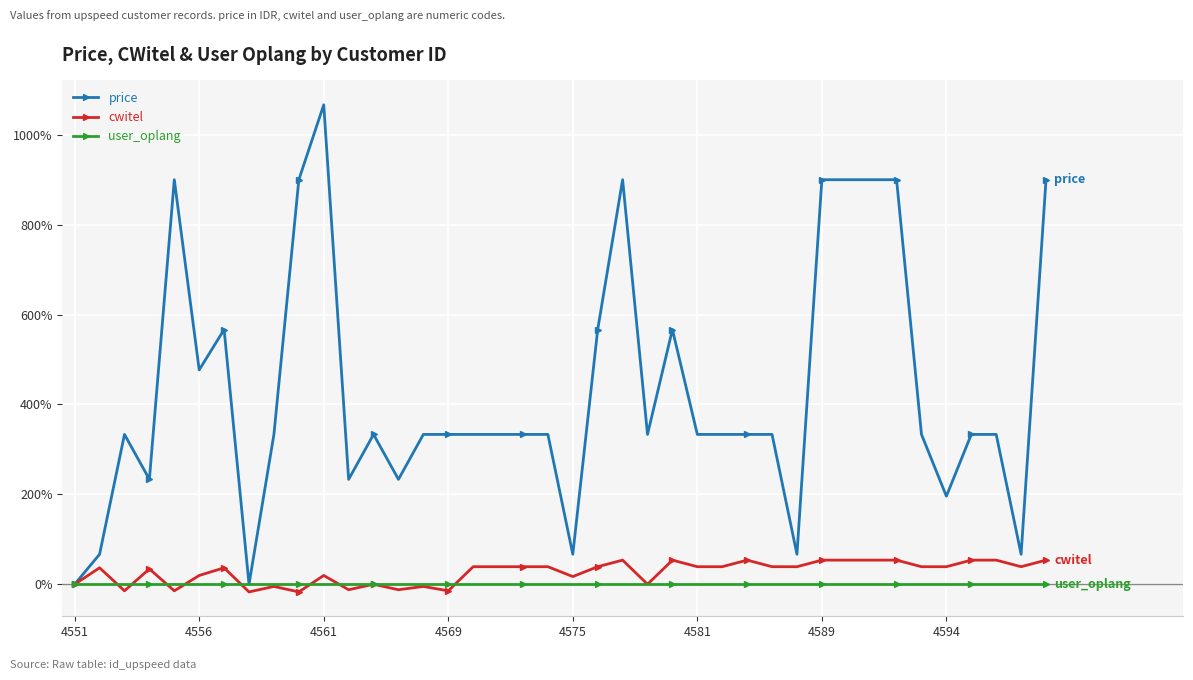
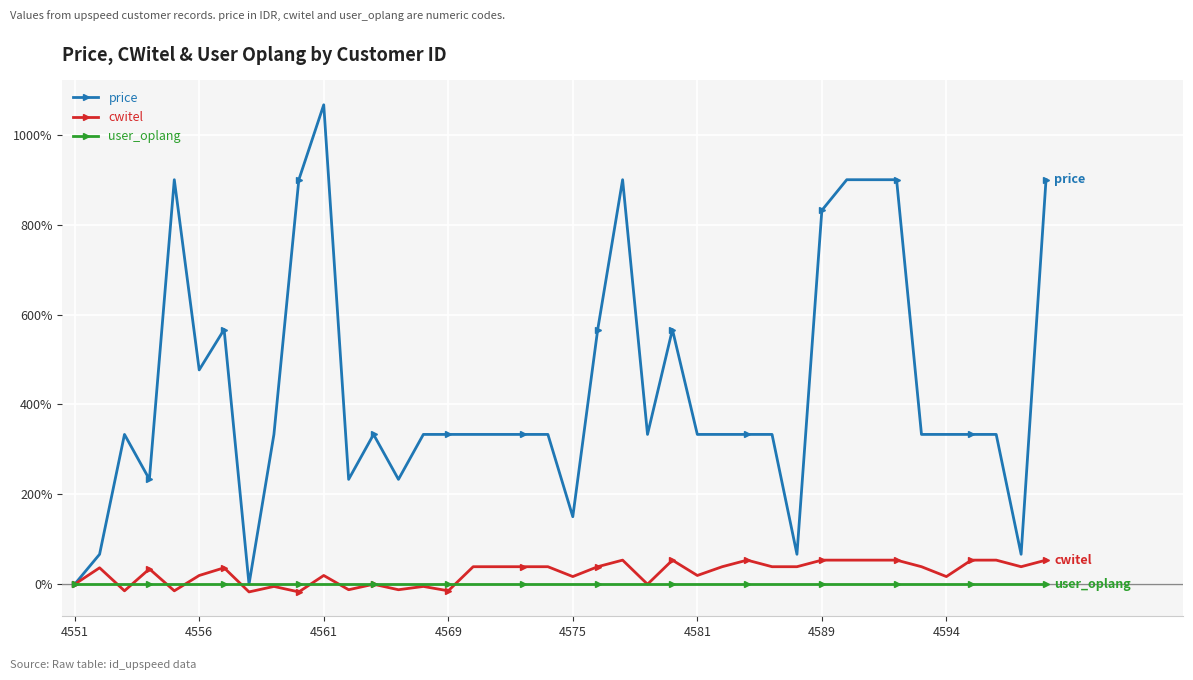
price, 4575: 70% -> 150%
cwitel, 4581: 40% -> 20%
price, 4589: 900% -> 830%
price, 4594: 200% -> 330%
cwitel, 4594: 40% -> 20%
